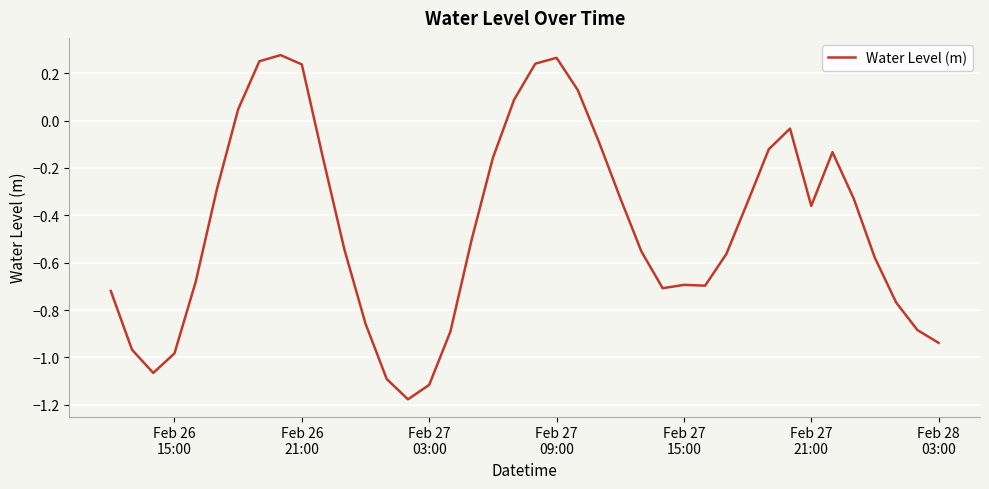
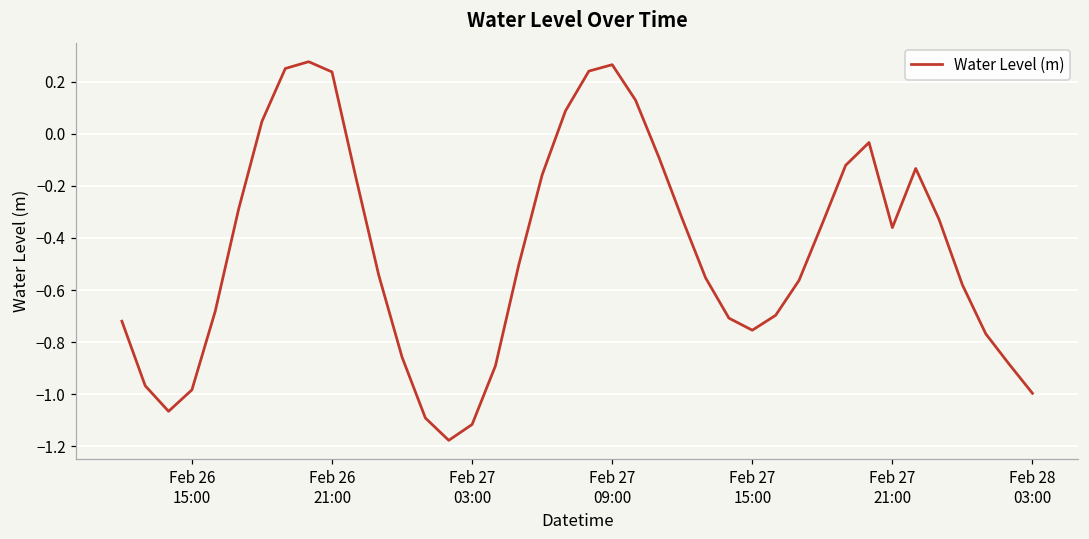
Feb 27 15:00: -0.69 -> -0.75
Feb 28 03:00: -0.94 -> -1.00
